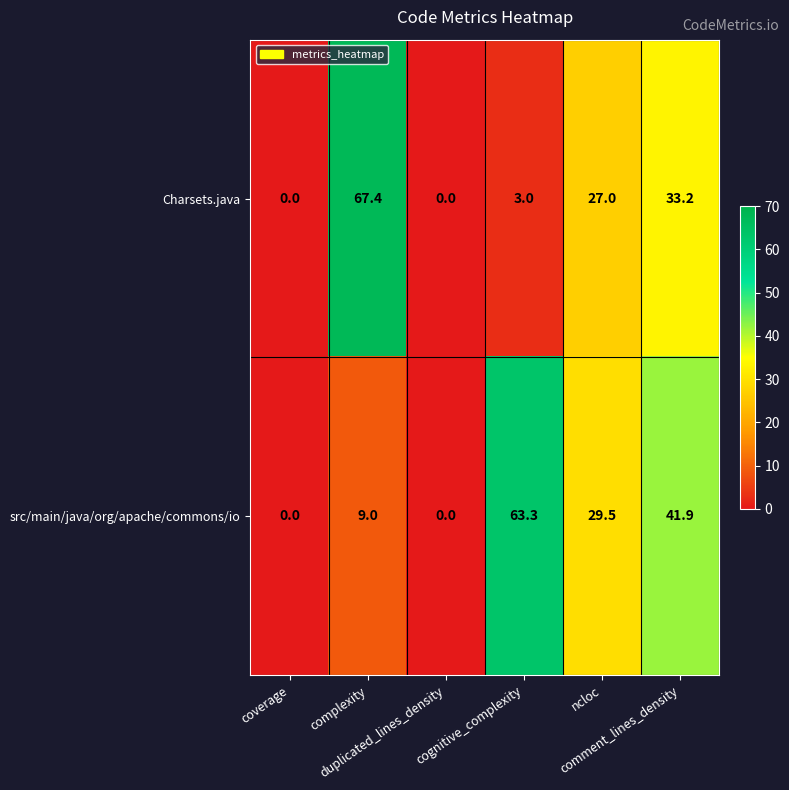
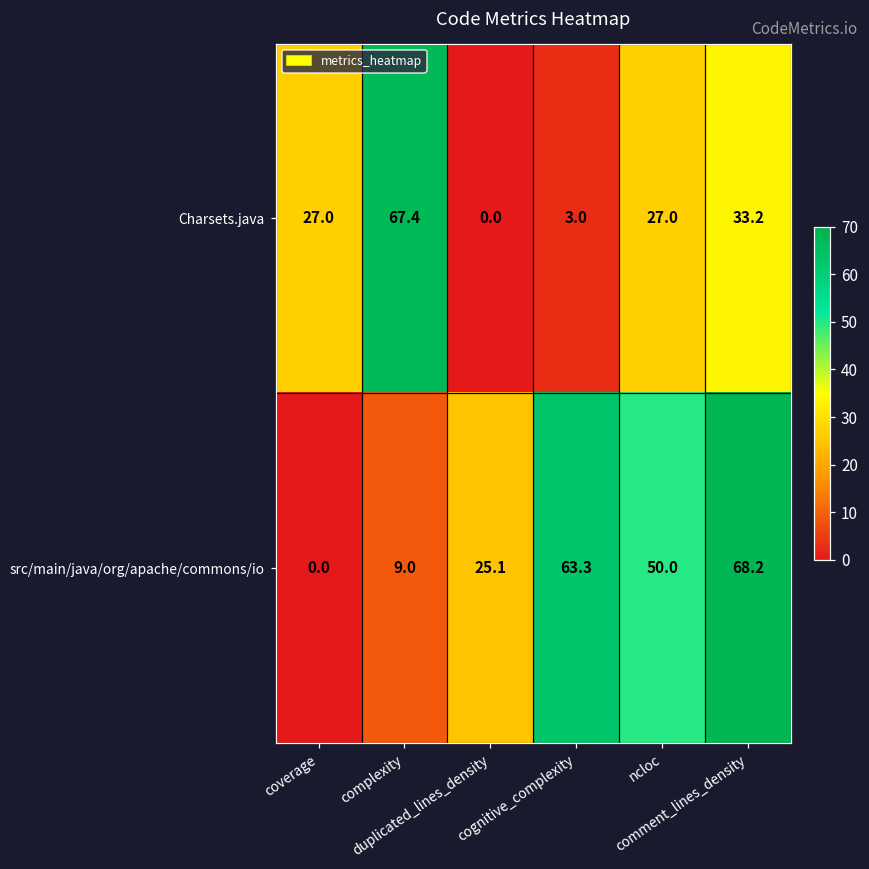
Charsets.java, coverage: 0.0 -> 27.0
src/main/java/org/apache/commons/io, duplicated_lines_density: 0.0 -> 25.1
src/main/java/org/apache/commons/io, ncloc: 29.5 -> 50.0
src/main/java/org/apache/commons/io, comment_lines_density: 41.9 -> 68.2
